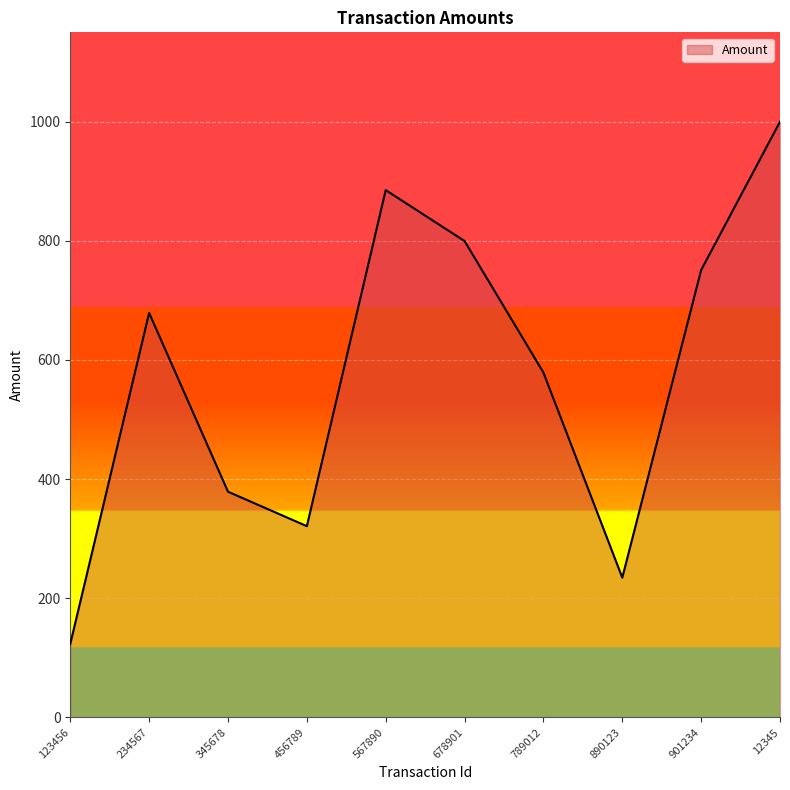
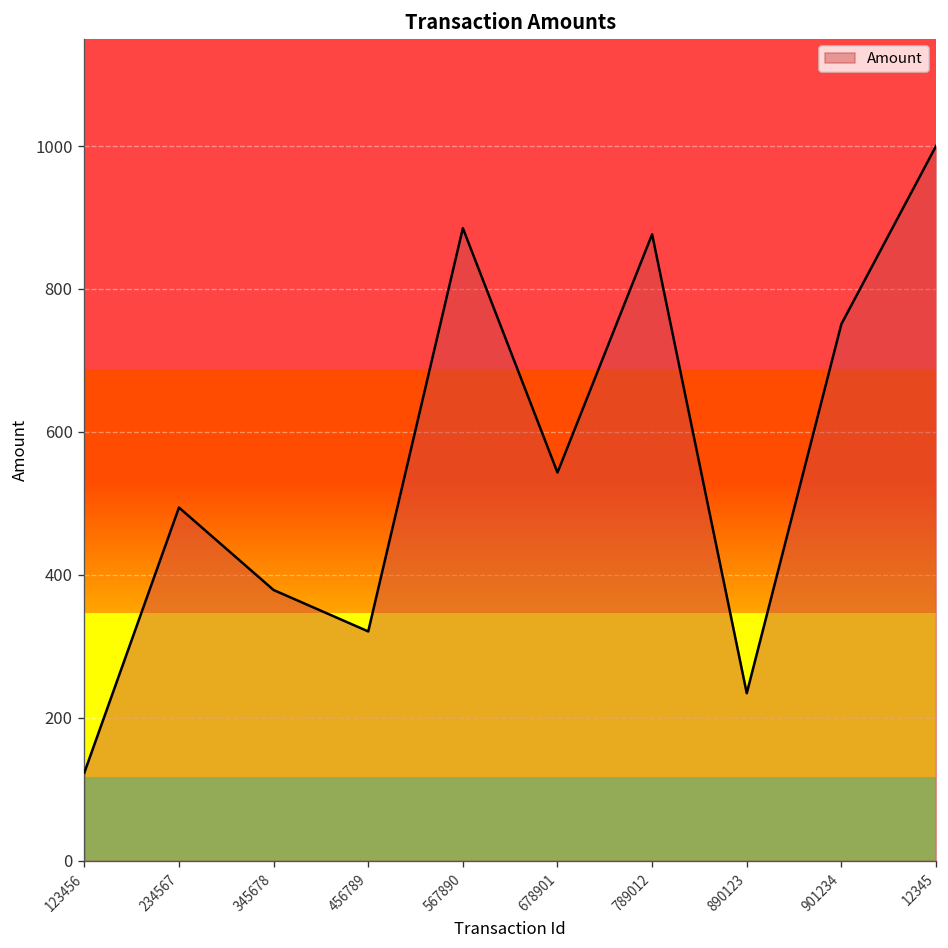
234567: 680 -> 490
678901: 800 -> 540
789012: 580 -> 880
